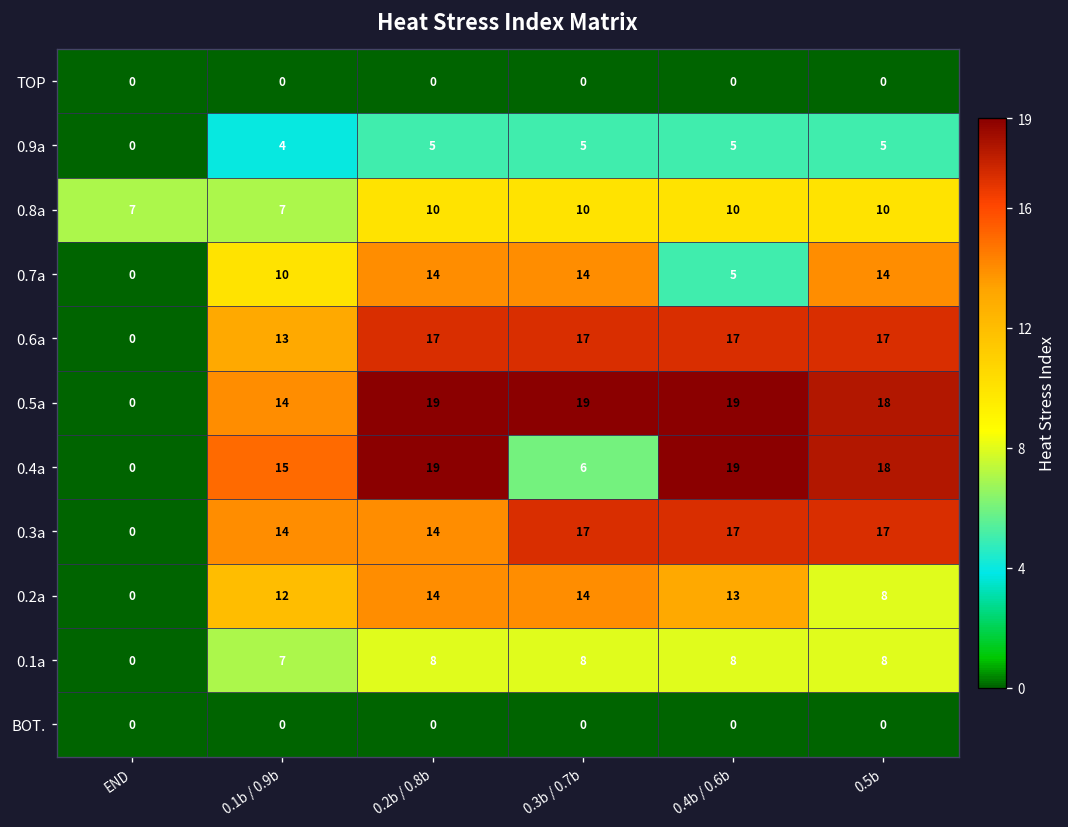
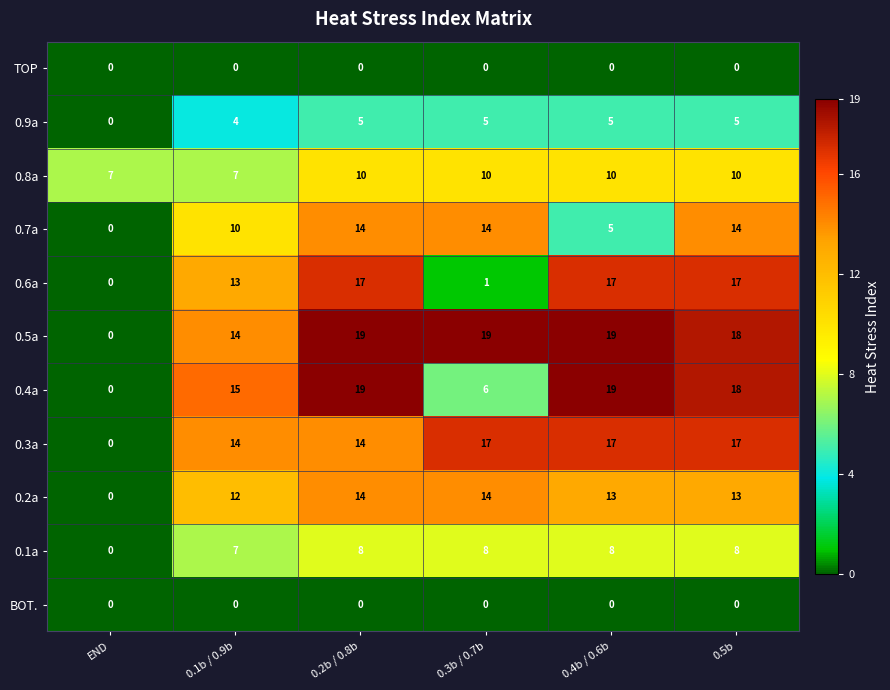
0.6a, 0.3b / 0.7b: 17 -> 1
0.2a, 0.5b: 8 -> 13
